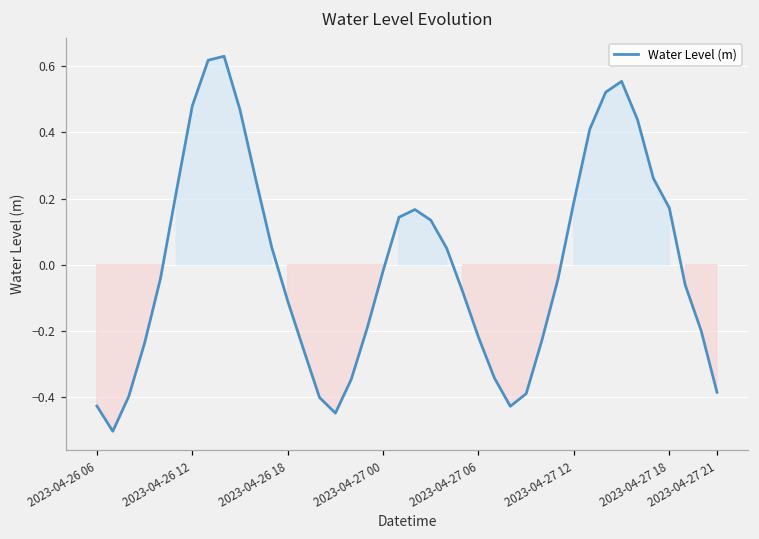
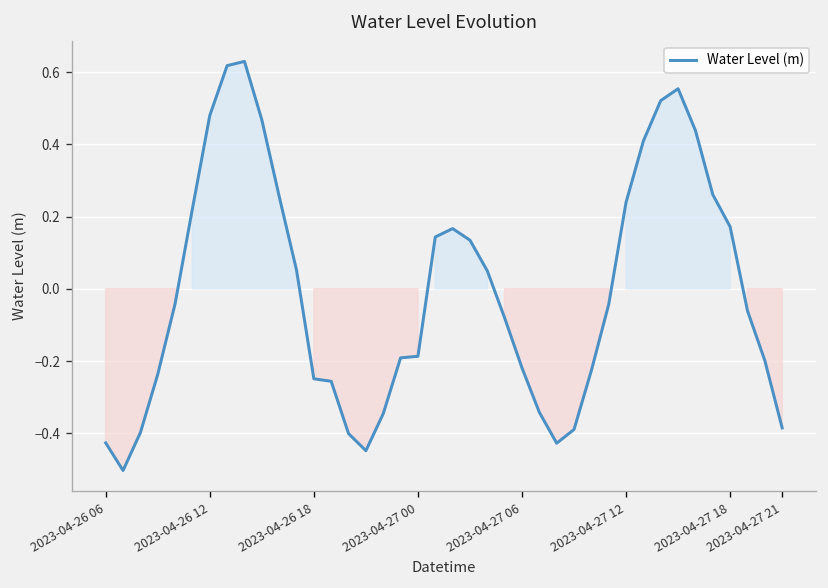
2023-04-26 18: -0.11 -> -0.25
2023-04-27 00: -0.02 -> -0.19
2023-04-27 12: 0.19 -> 0.24
